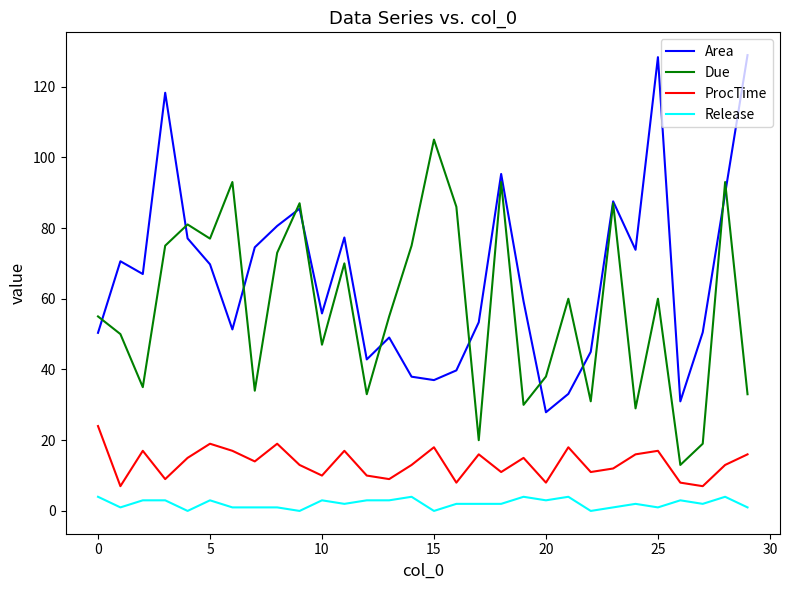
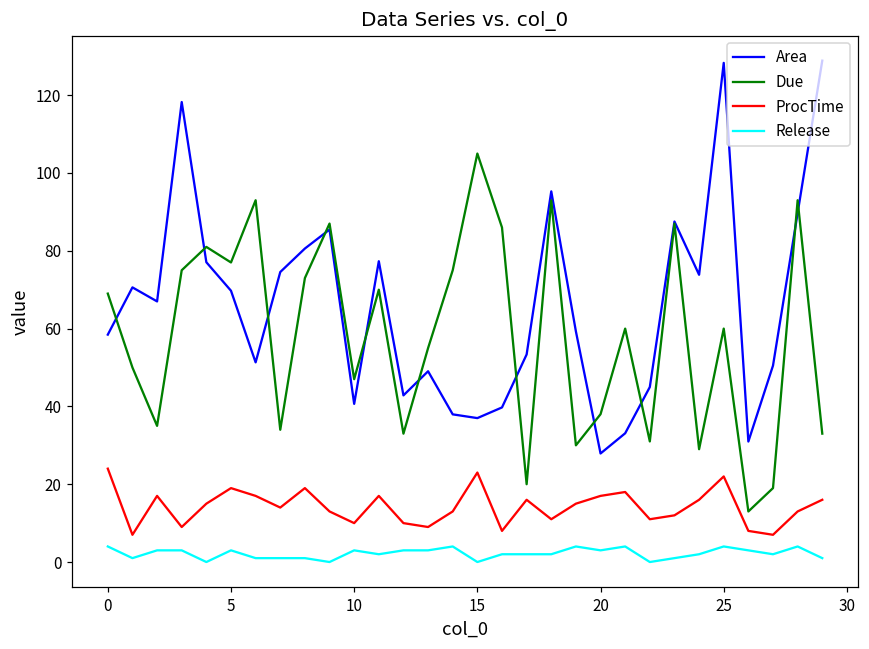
Area, 0: 50 -> 58
Due, 0: 55 -> 69
Area, 10: 56 -> 41
ProcTime, 15: 18 -> 23
ProcTime, 20: 8 -> 17
ProcTime, 25: 17 -> 22
Release, 25: 1 -> 4
